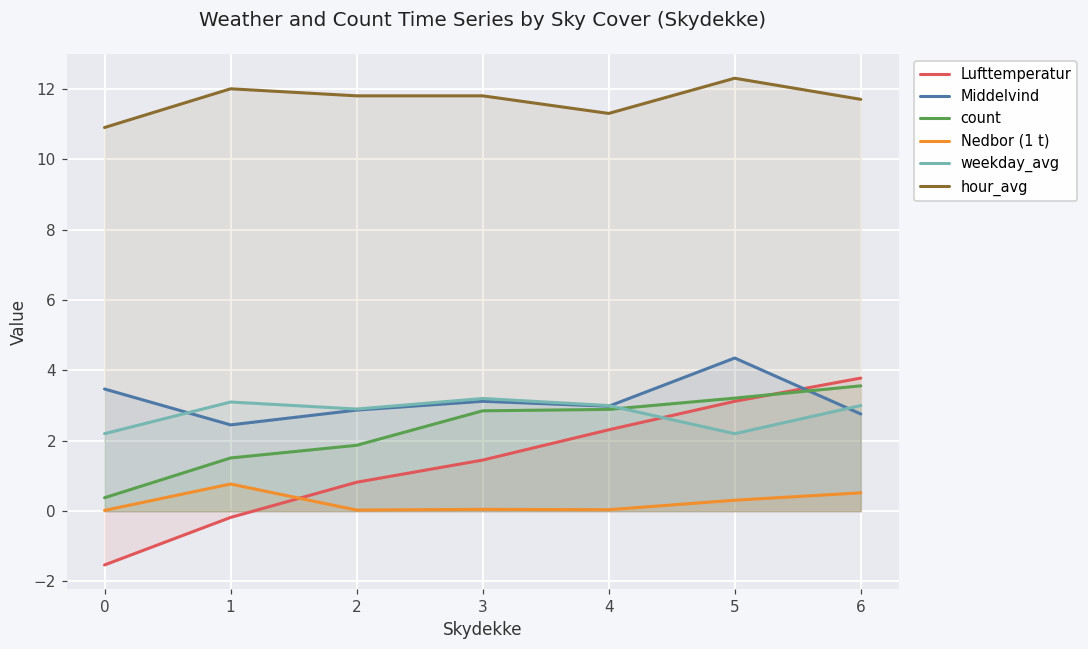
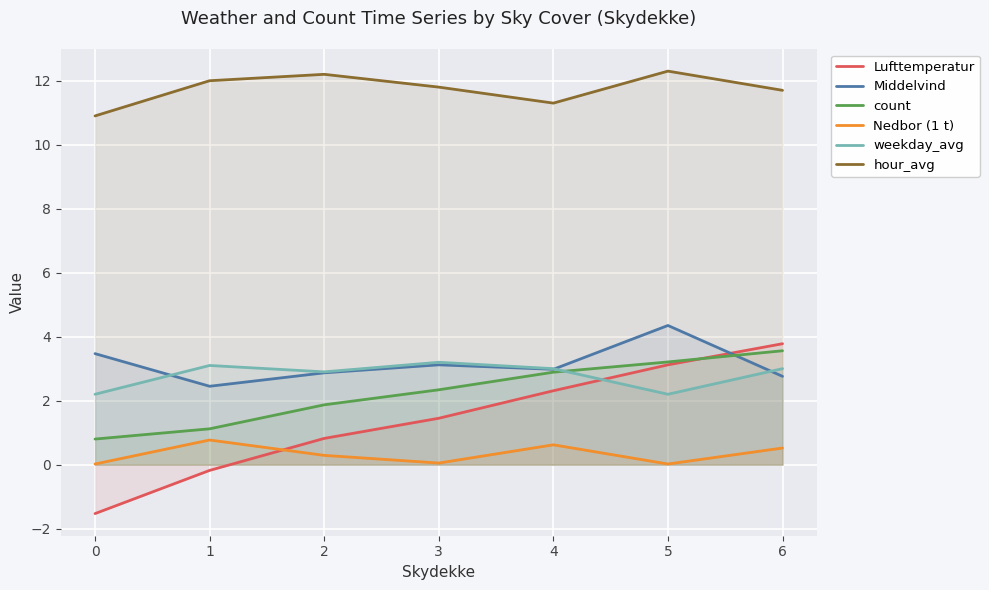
count, 0: 0.4 -> 0.8
count, 1: 1.5 -> 1.1
Nedbor (1 t), 2: 0.0 -> 0.3
hour_avg, 2: 11.8 -> 12.2
count, 3: 2.9 -> 2.3
Nedbor (1 t), 4: 0.0 -> 0.6
Nedbor (1 t), 5: 0.3 -> 0.0
